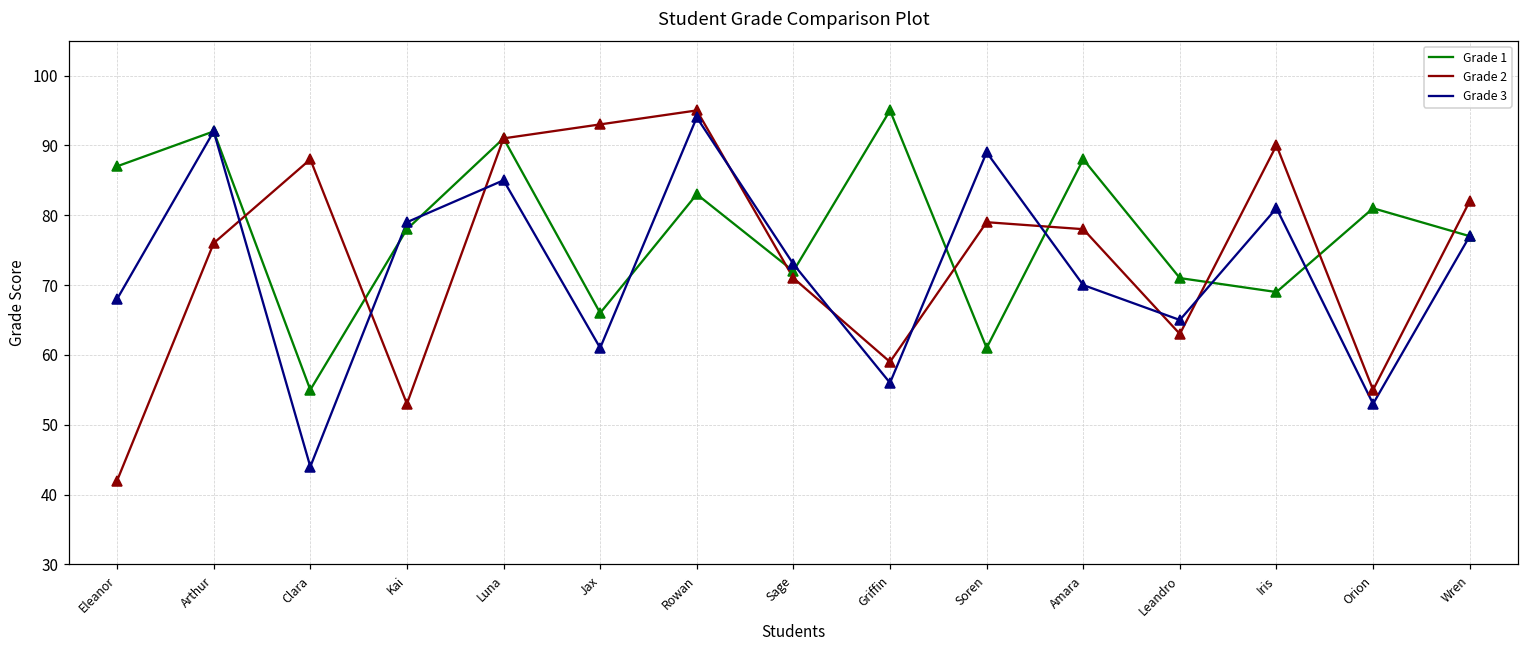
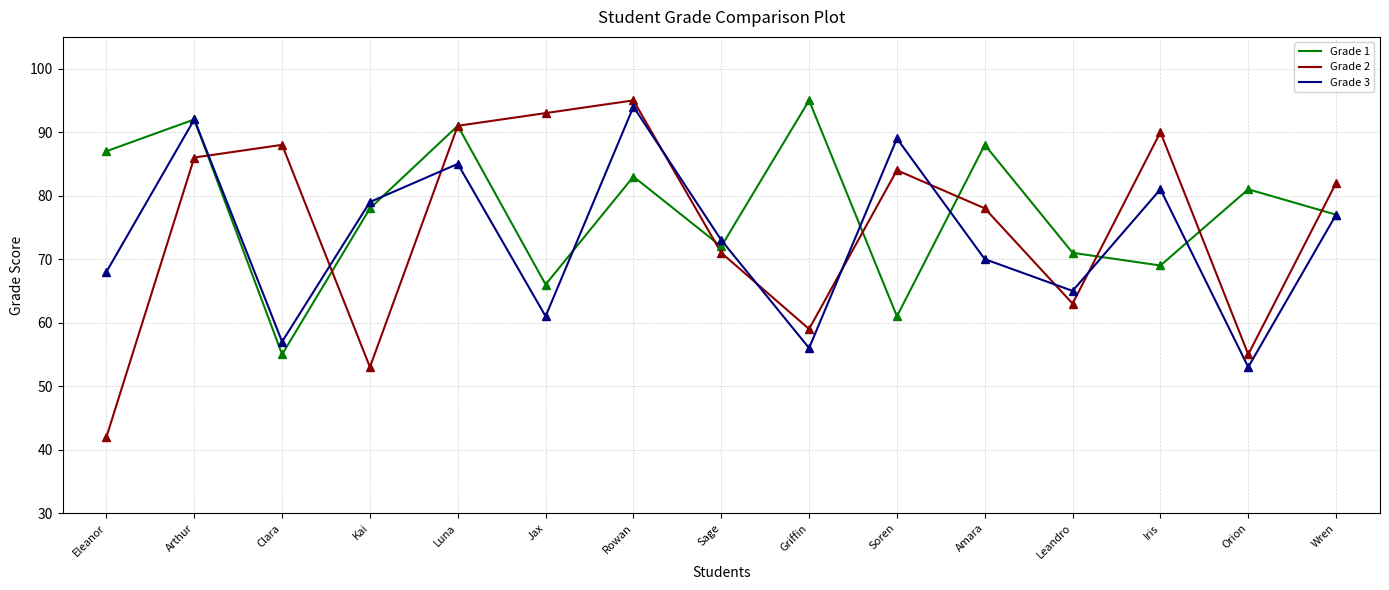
Grade 2, Arthur: 76 -> 86
Grade 3, Clara: 44 -> 57
Grade 2, Soren: 79 -> 84
